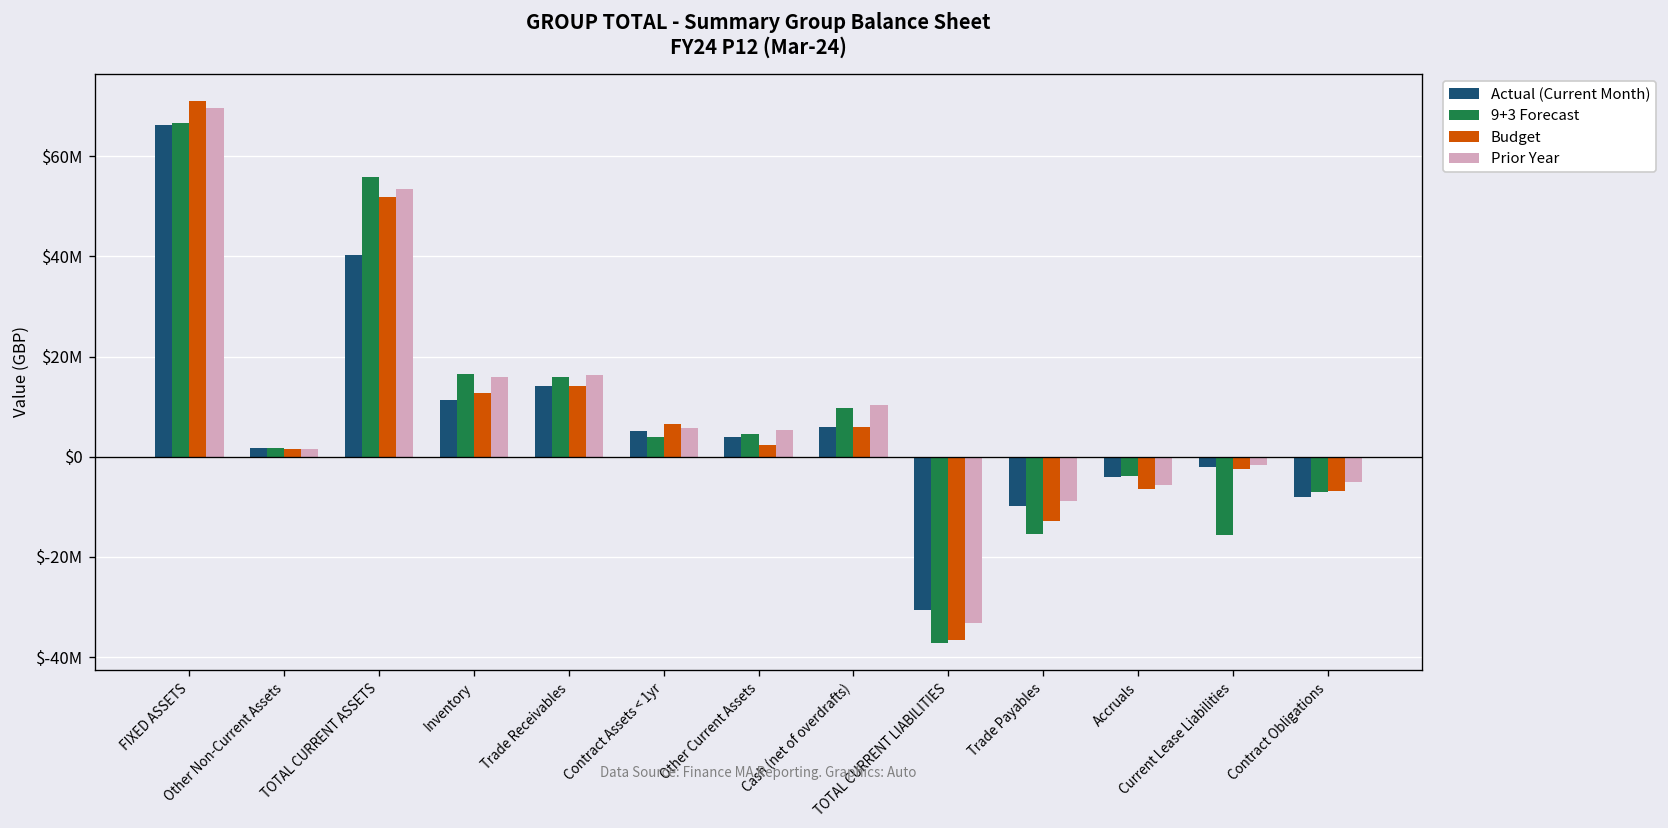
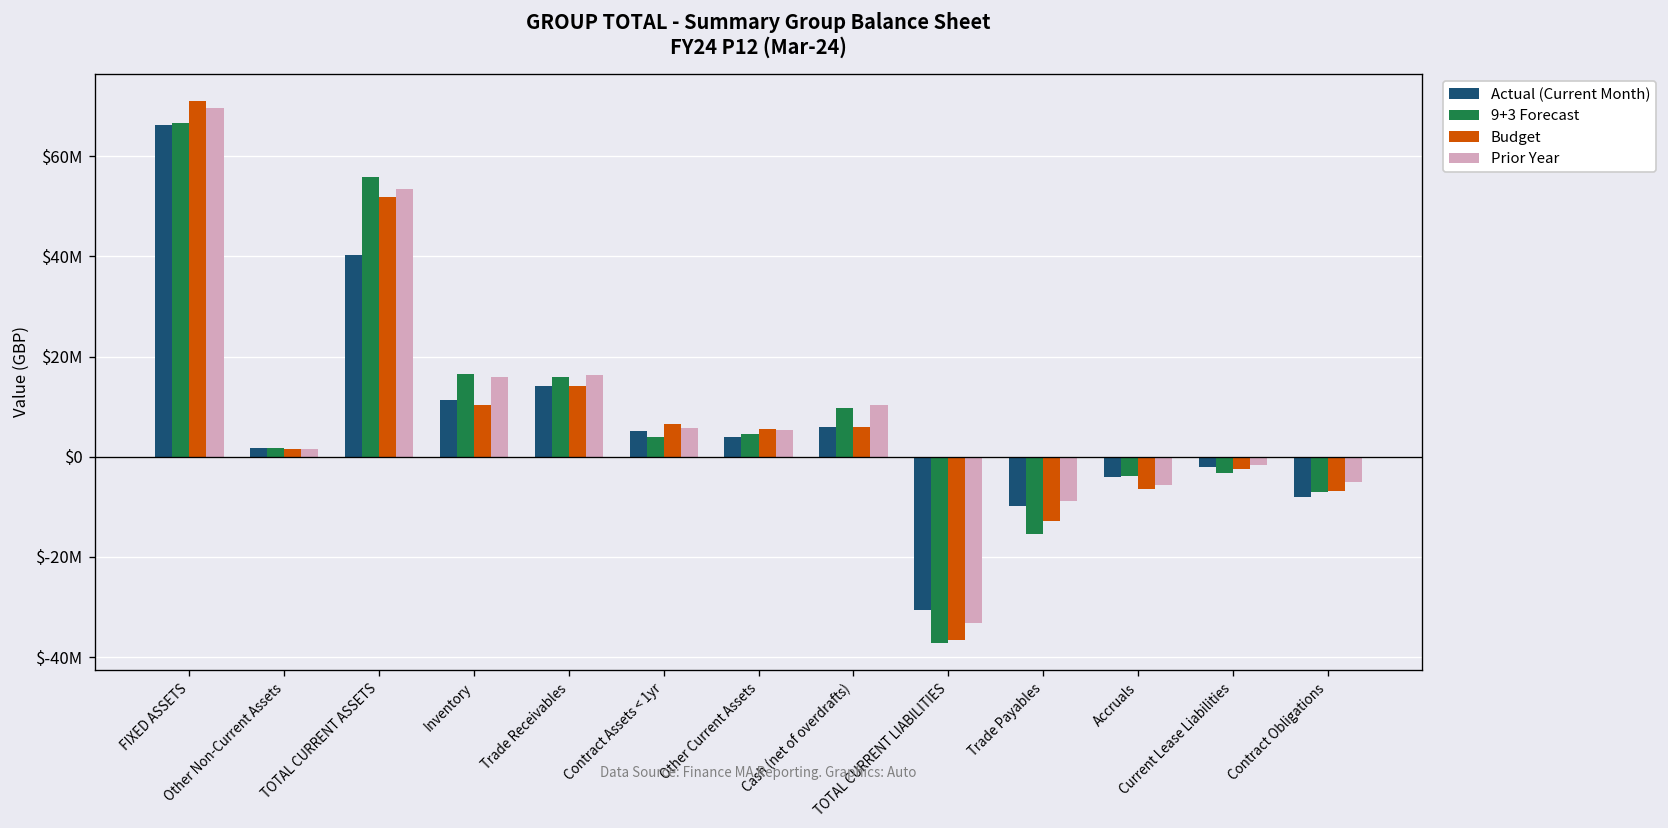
Budget, Inventory: $13000000 -> $10000000
Budget, Other Current Assets: $2000000 -> $6000000
9+3 Forecast, Current Lease Liabilities: $-16000000 -> $-3000000
